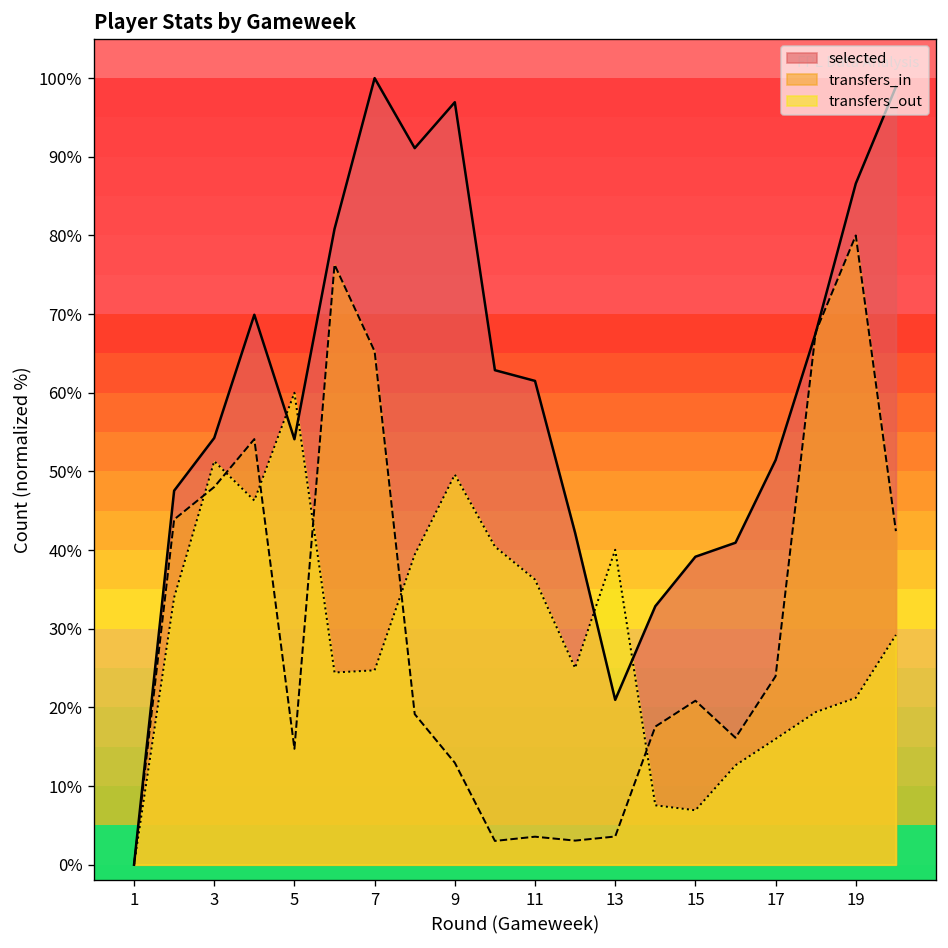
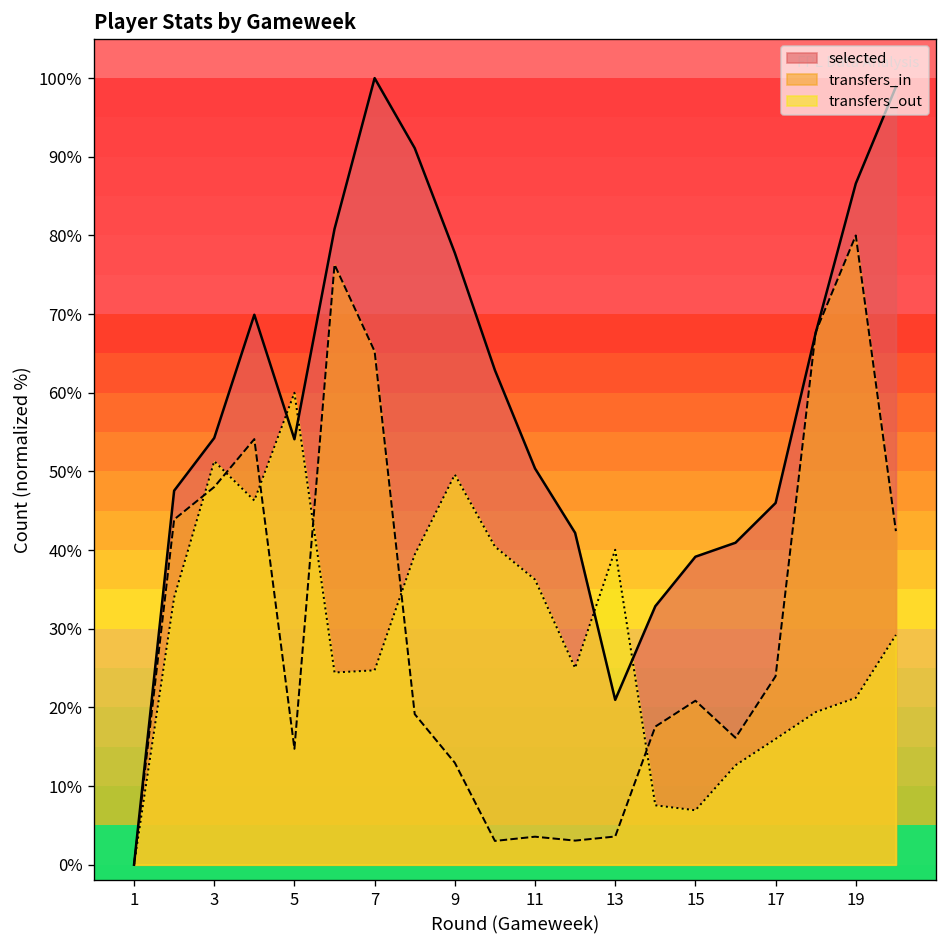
selected, 9: 97% -> 78%
selected, 11: 62% -> 50%
selected, 17: 51% -> 46%
